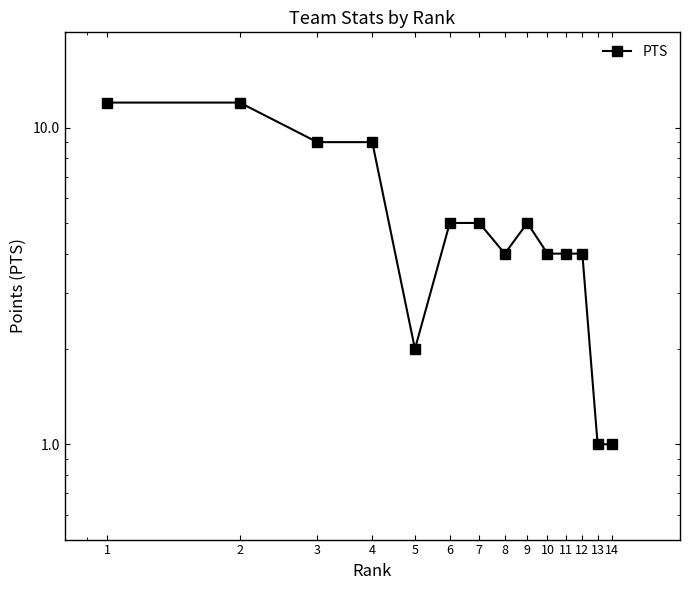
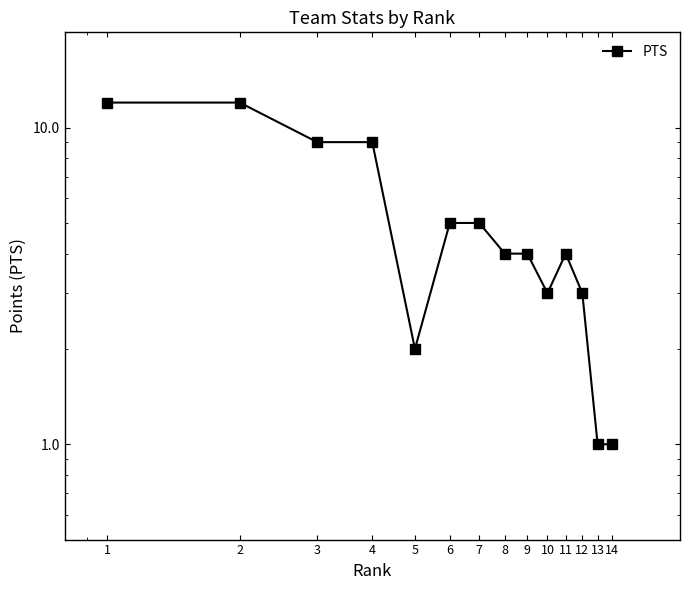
9: 5 -> 4
10: 4 -> 3
12: 4 -> 3
